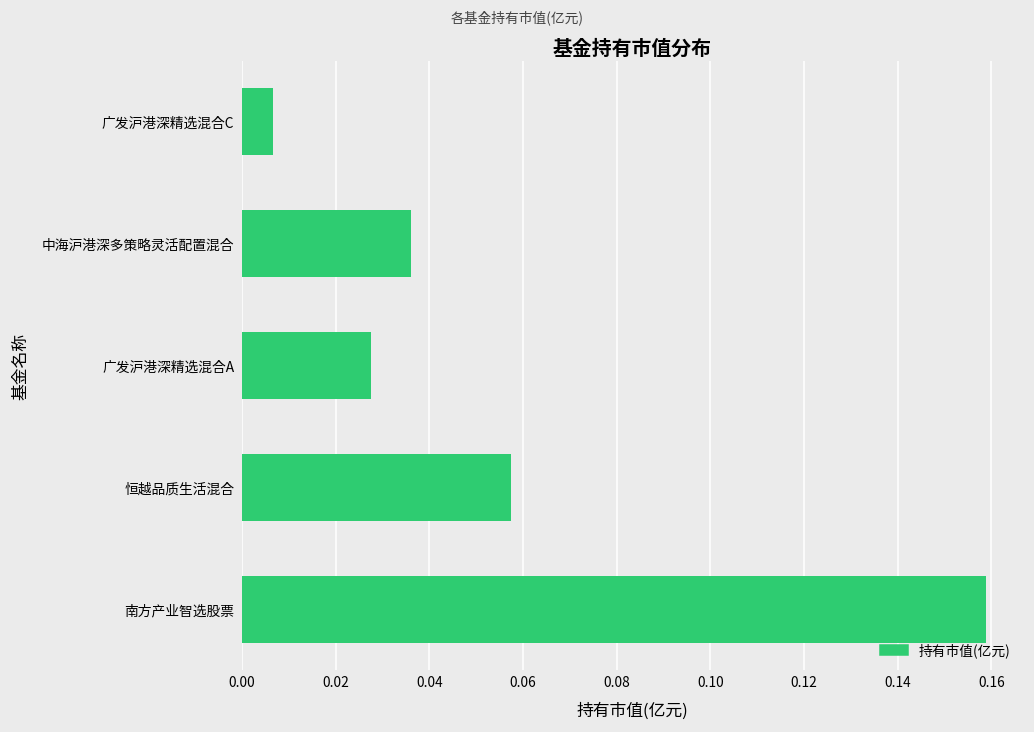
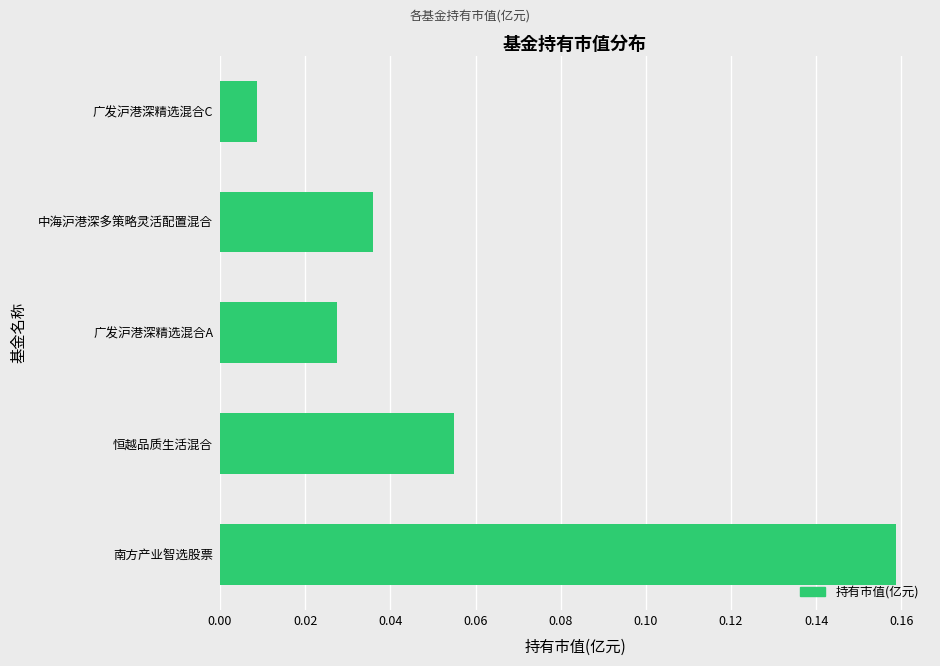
广发沪港深精选混合C: 0.007 -> 0.009
恒越品质生活混合: 0.057 -> 0.055
